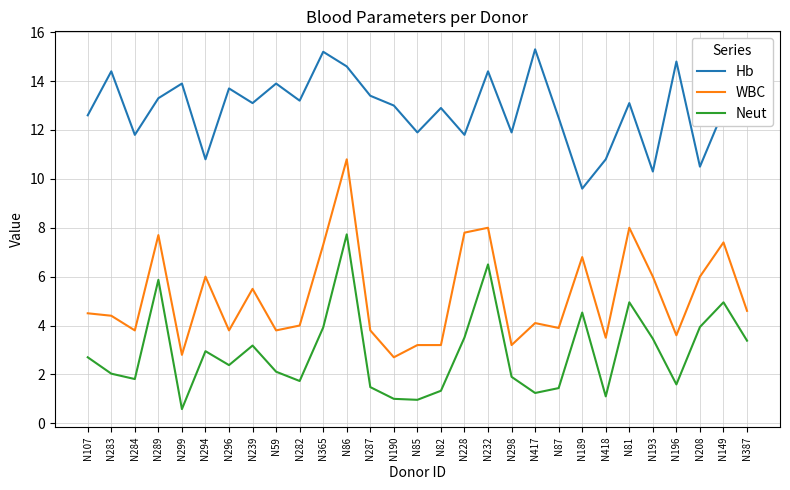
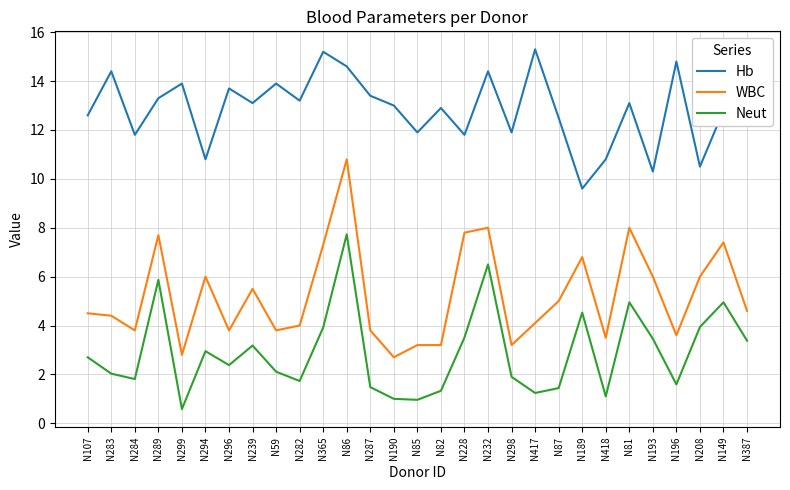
WBC, N87: 3.9 -> 5.0
